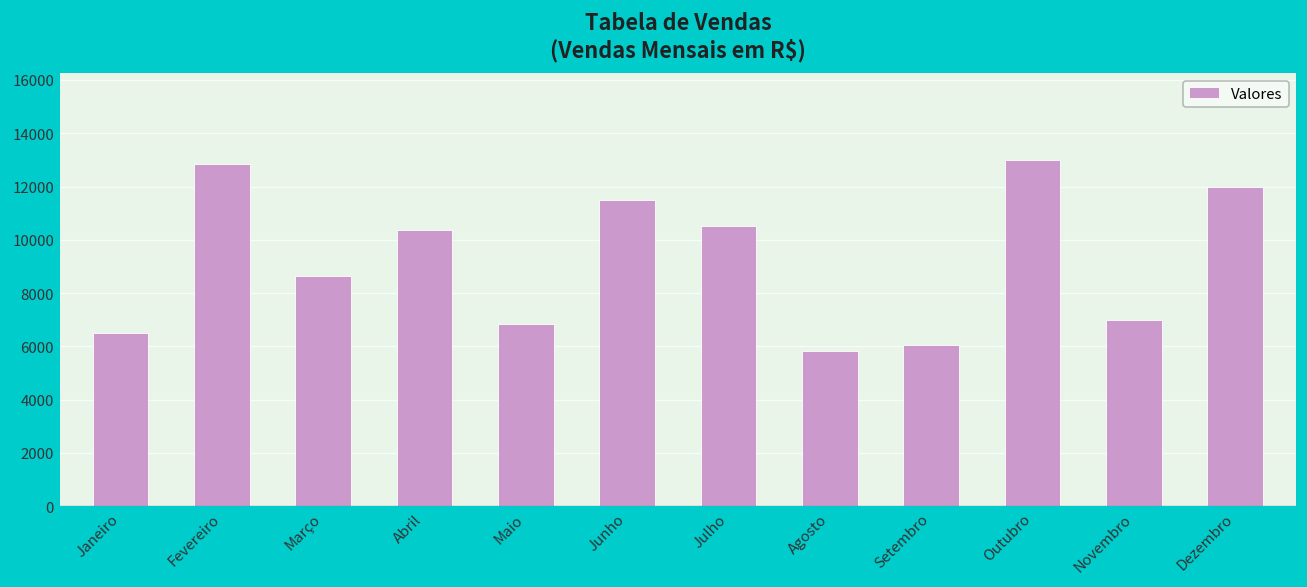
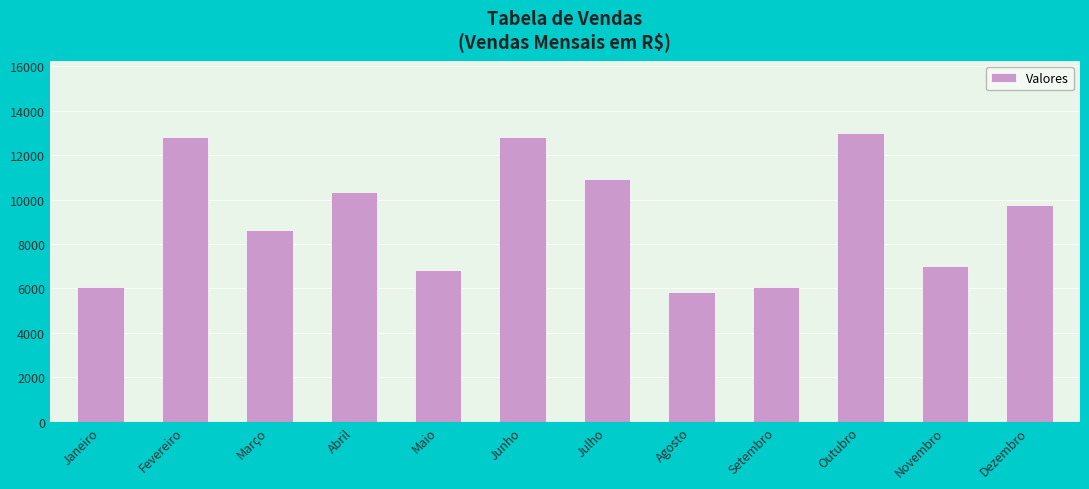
Janeiro: 6500 -> 6100
Junho: 11500 -> 12800
Julho: 10500 -> 10900
Dezembro: 12000 -> 9800
